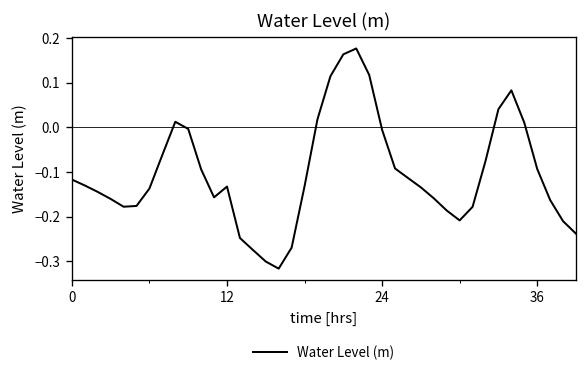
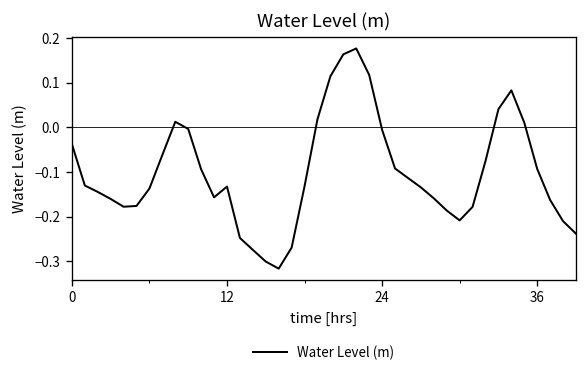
0: -0.12 -> -0.04
